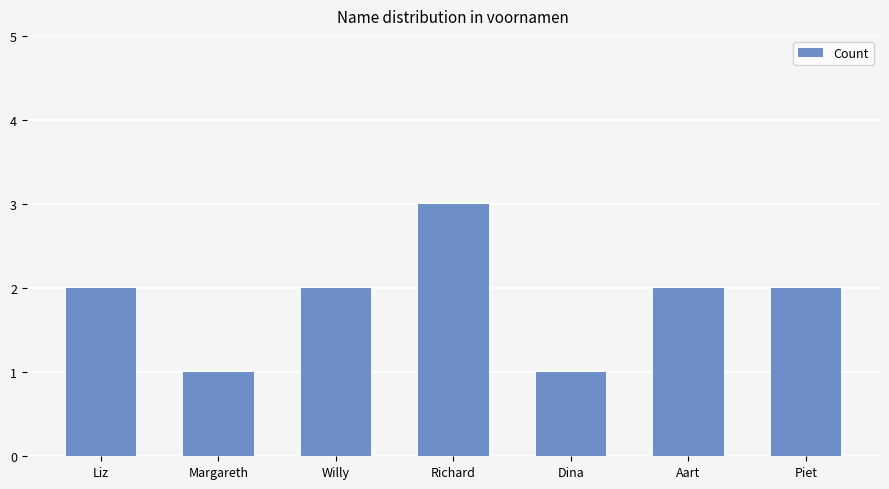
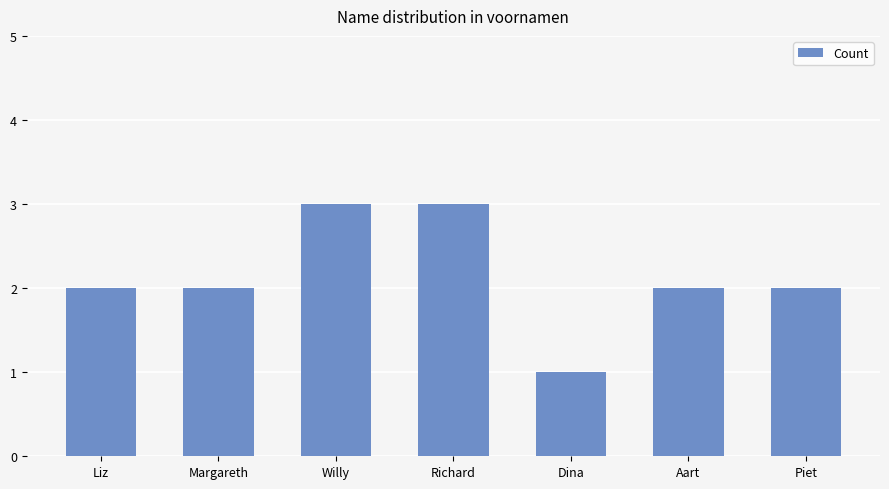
Margareth: 1 -> 2
Willy: 2 -> 3
